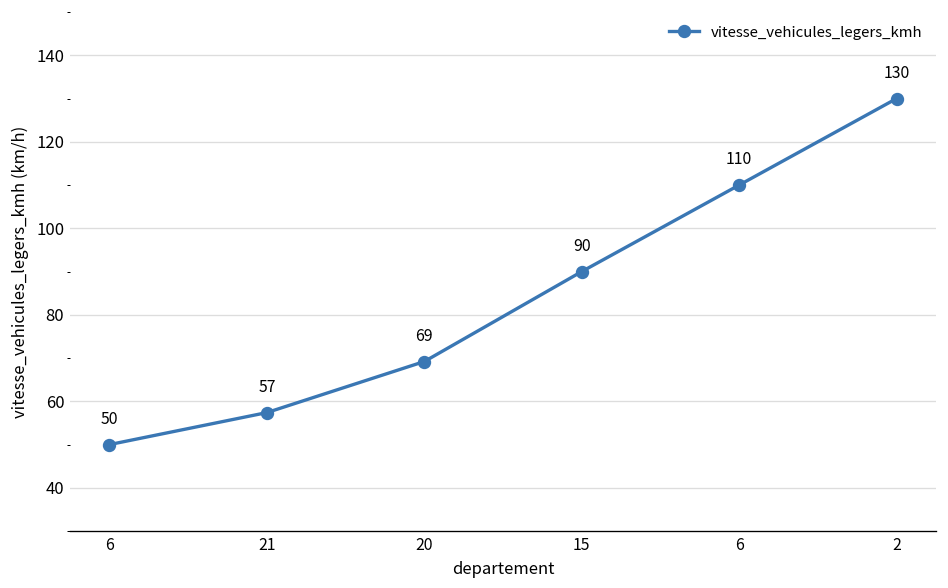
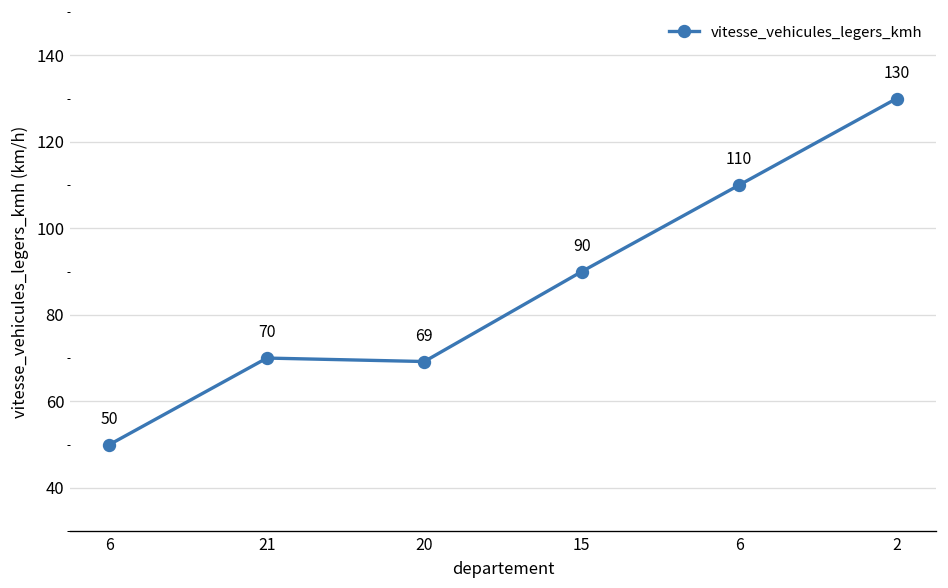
21: 57 -> 70
